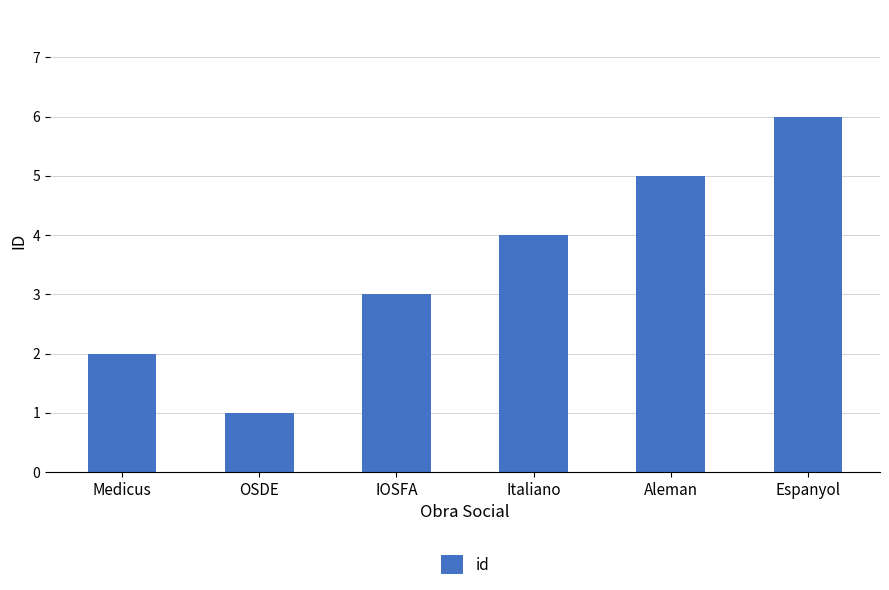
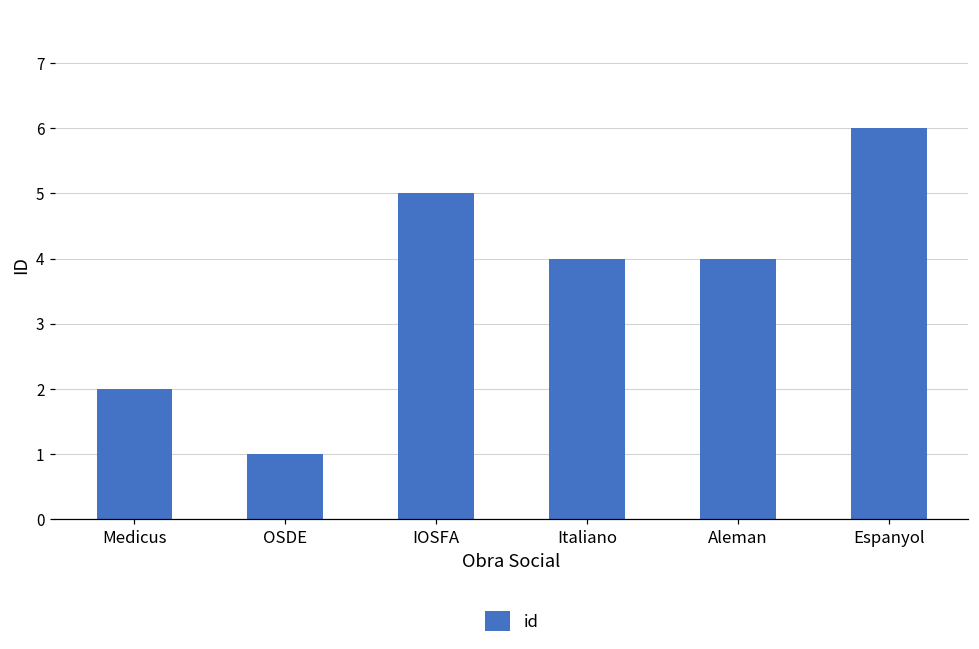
IOSFA: 3 -> 5
Aleman: 5 -> 4
